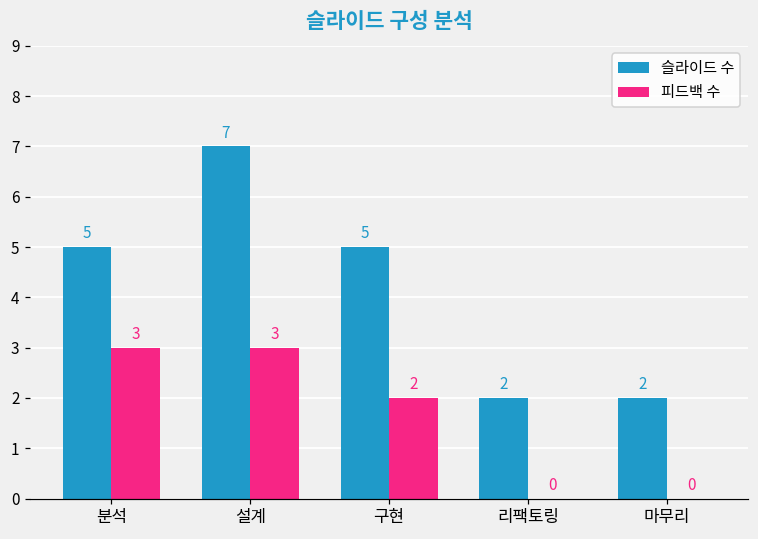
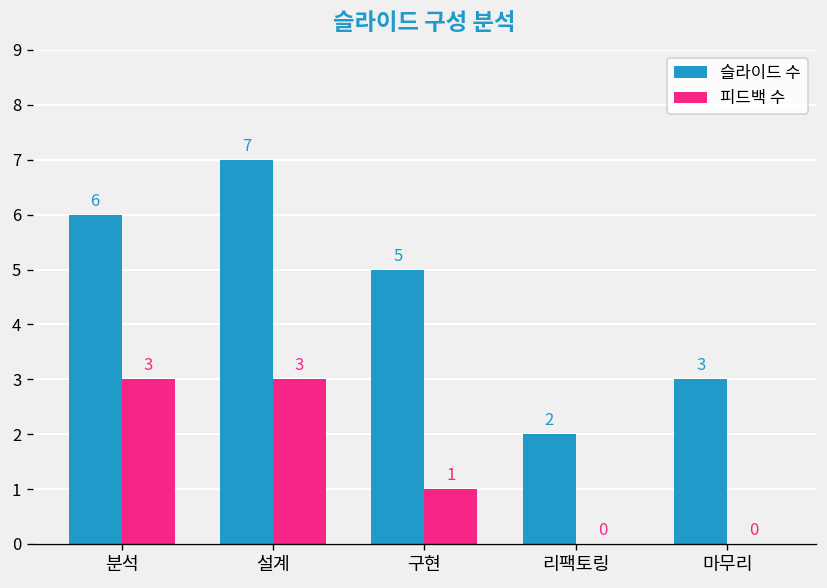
슬라이드 수, 분석: 5 -> 6
피드백 수, 구현: 2 -> 1
슬라이드 수, 마무리: 2 -> 3
